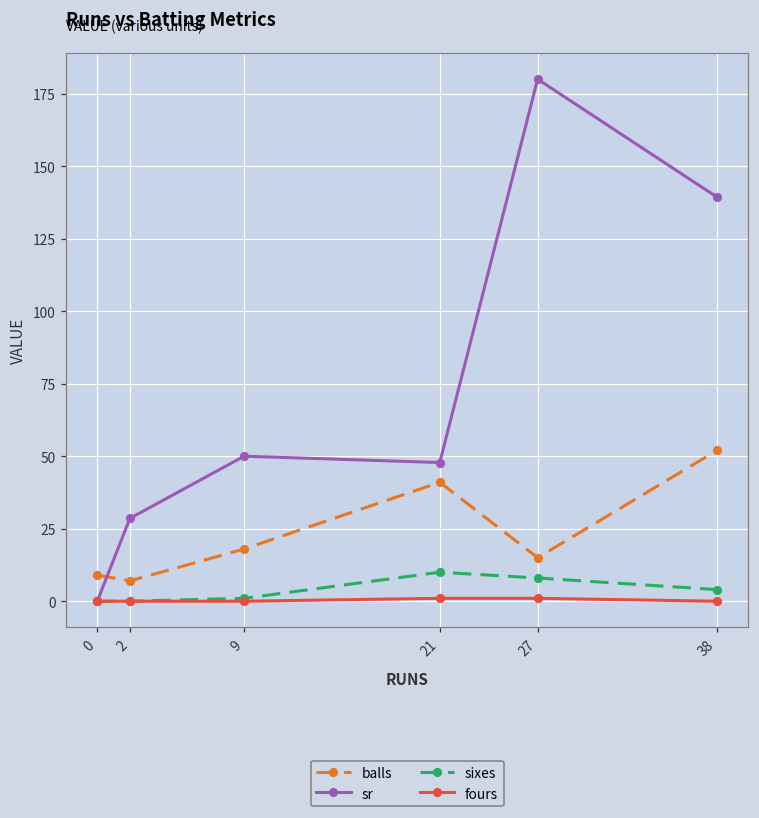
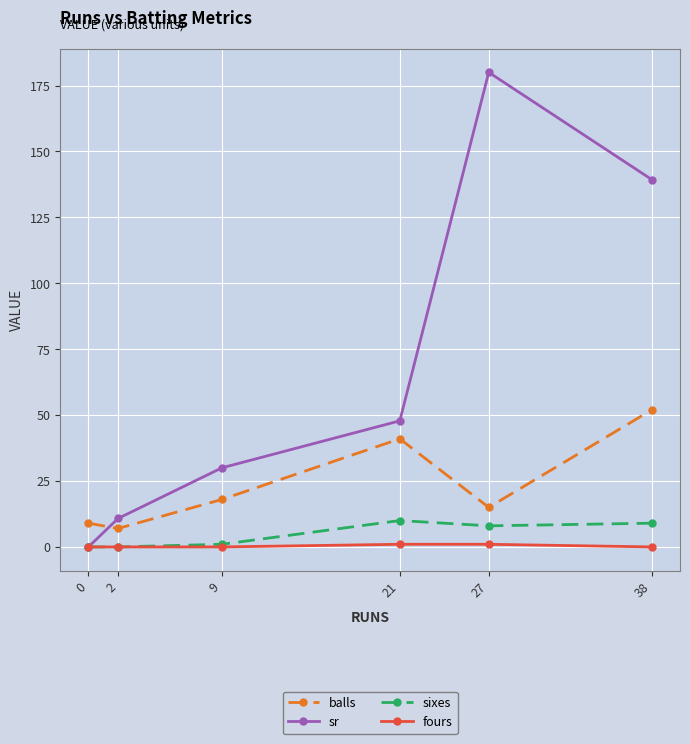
sr, 2: 29 -> 11
sr, 9: 50 -> 30
sixes, 38: 4 -> 9
